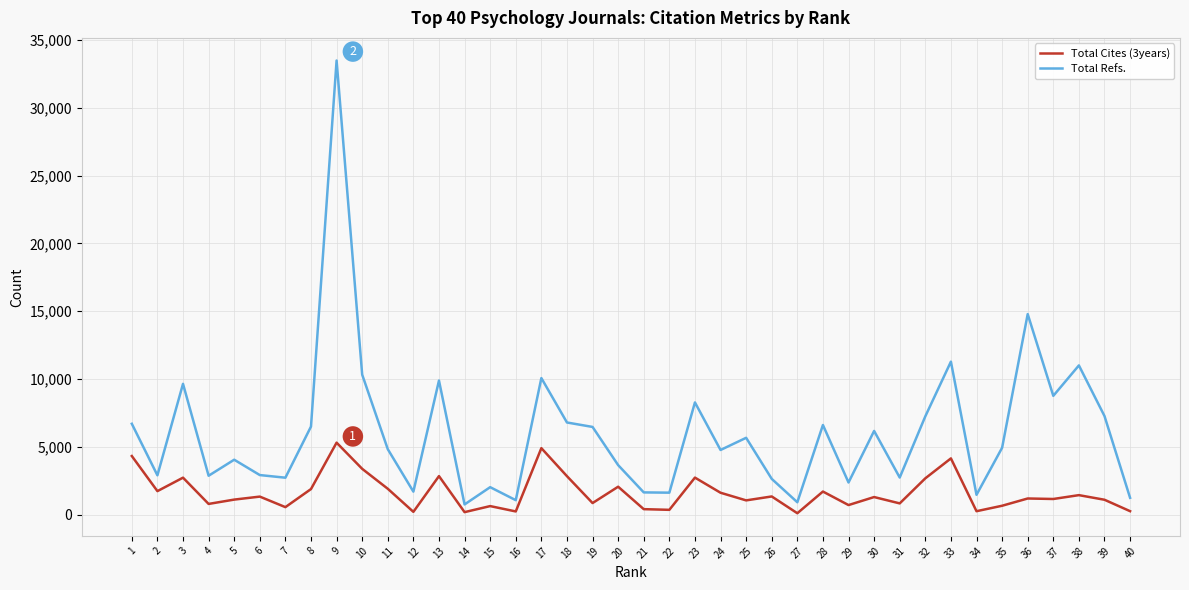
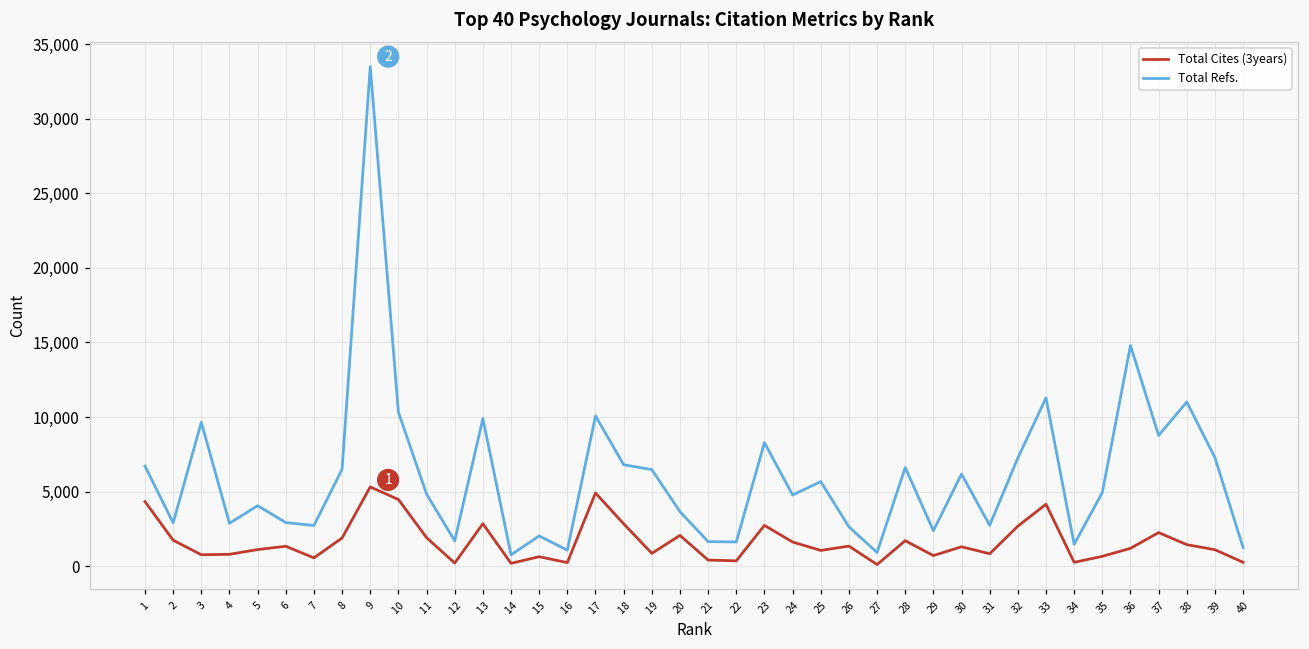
Total Cites (3years), 3: 2,700 -> 800
Total Cites (3years), 10: 3,400 -> 4,500
Total Cites (3years), 37: 1,200 -> 2,200
